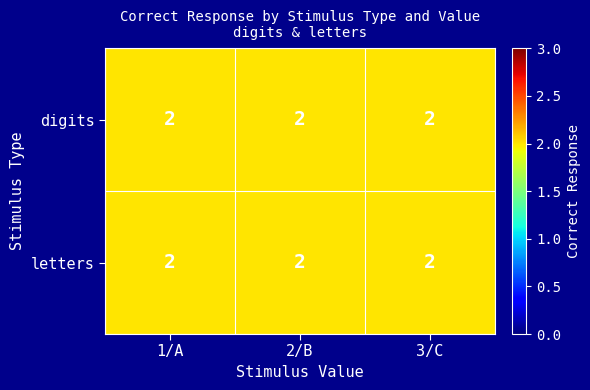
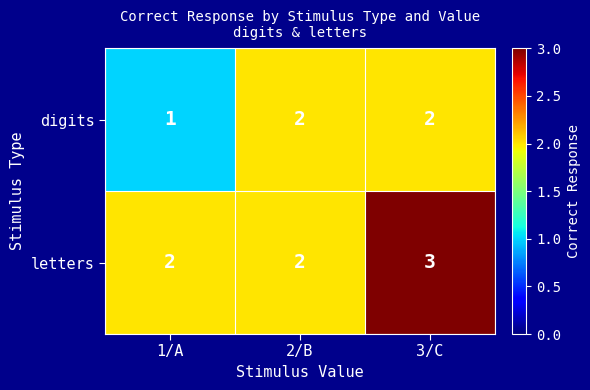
digits, 1/A: 2 -> 1
letters, 3/C: 2 -> 3
